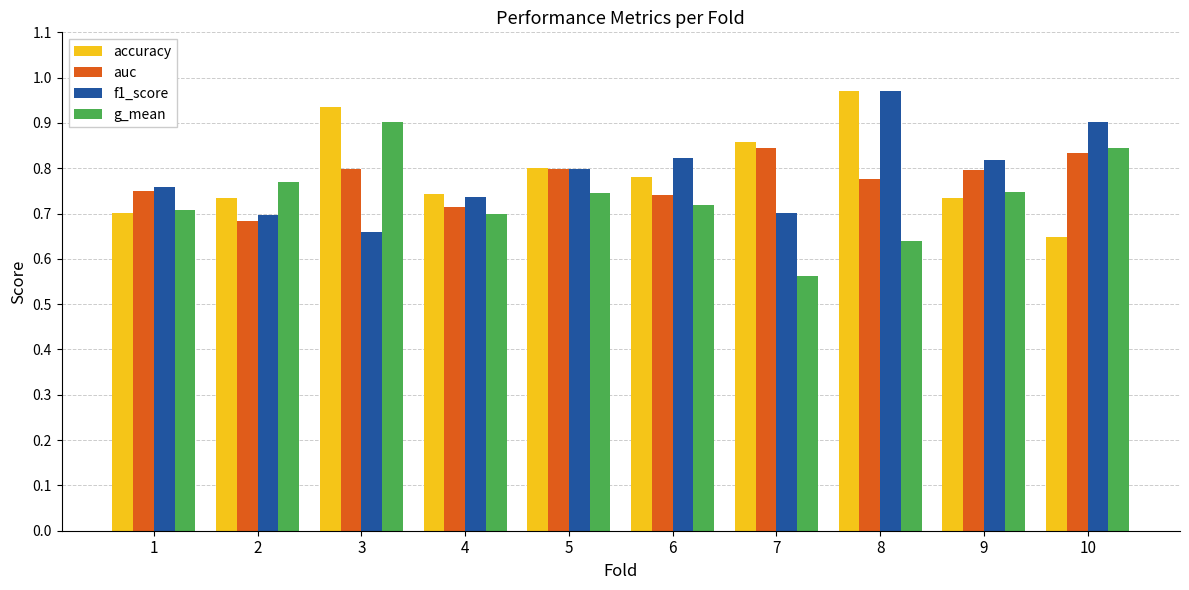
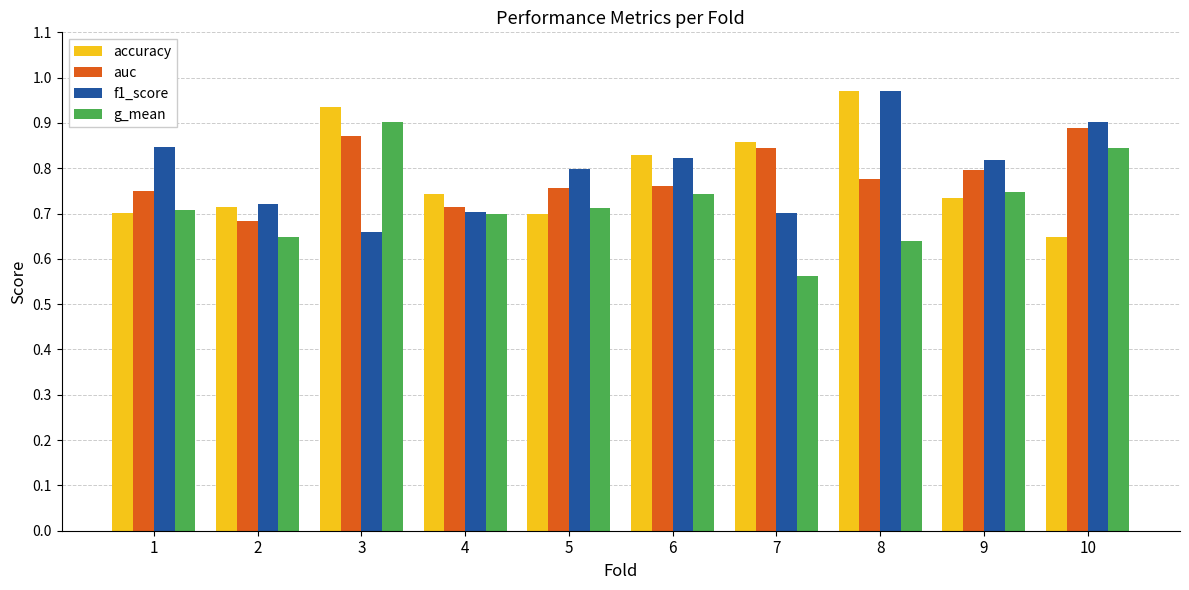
f1_score, 1: 0.76 -> 0.85
accuracy, 2: 0.73 -> 0.71
f1_score, 2: 0.70 -> 0.72
g_mean, 2: 0.77 -> 0.65
auc, 3: 0.80 -> 0.87
f1_score, 4: 0.74 -> 0.70
accuracy, 5: 0.8 -> 0.7
auc, 5: 0.80 -> 0.76
g_mean, 5: 0.75 -> 0.71
accuracy, 6: 0.78 -> 0.83
auc, 6: 0.74 -> 0.76
g_mean, 6: 0.72 -> 0.74
auc, 10: 0.83 -> 0.89
